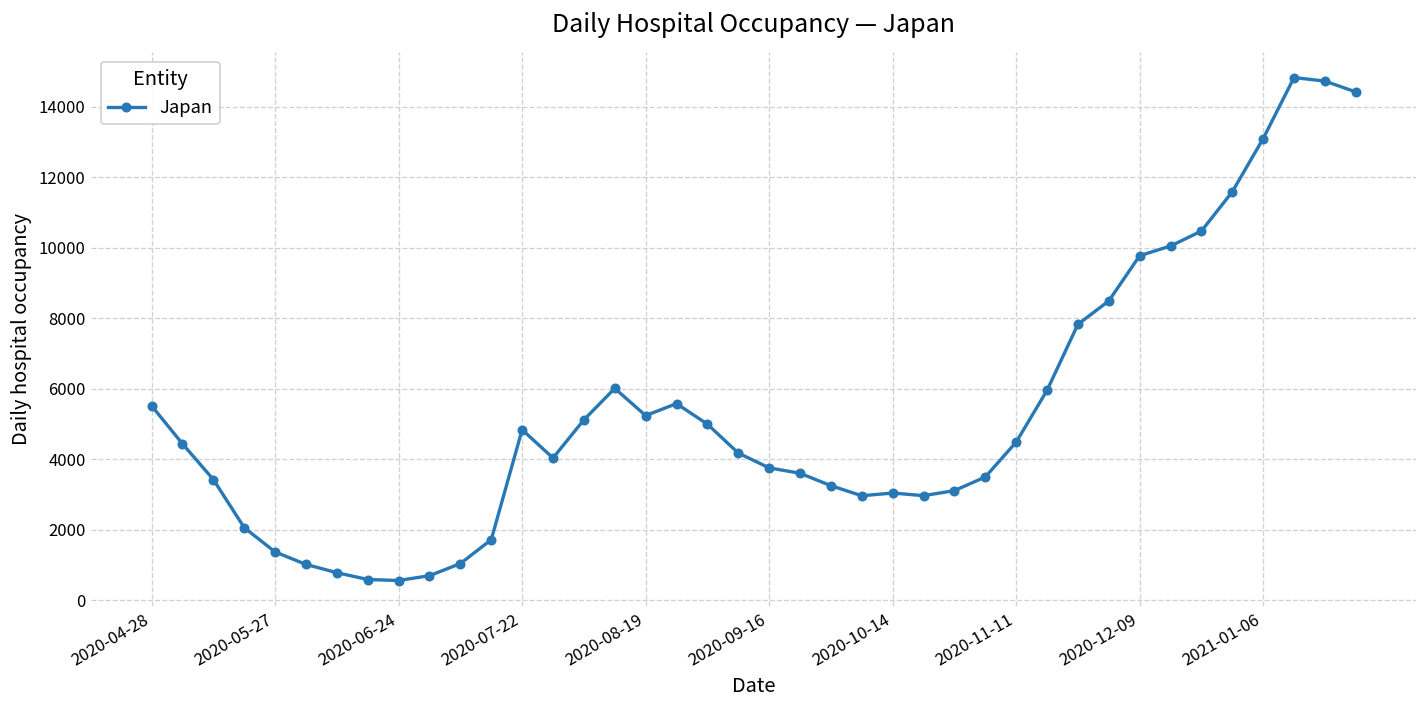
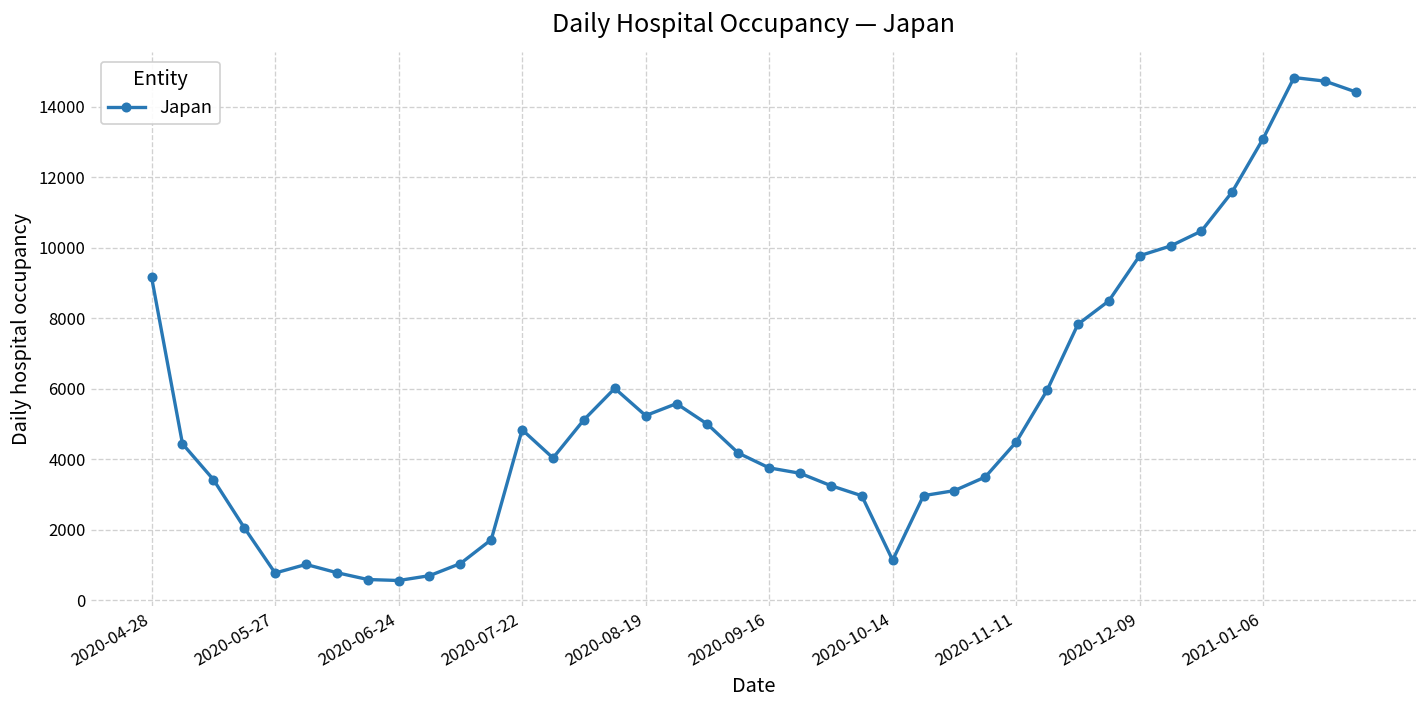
2020-04-28: 5500 -> 9200
2020-05-27: 1400 -> 800
2020-10-14: 3000 -> 1100
